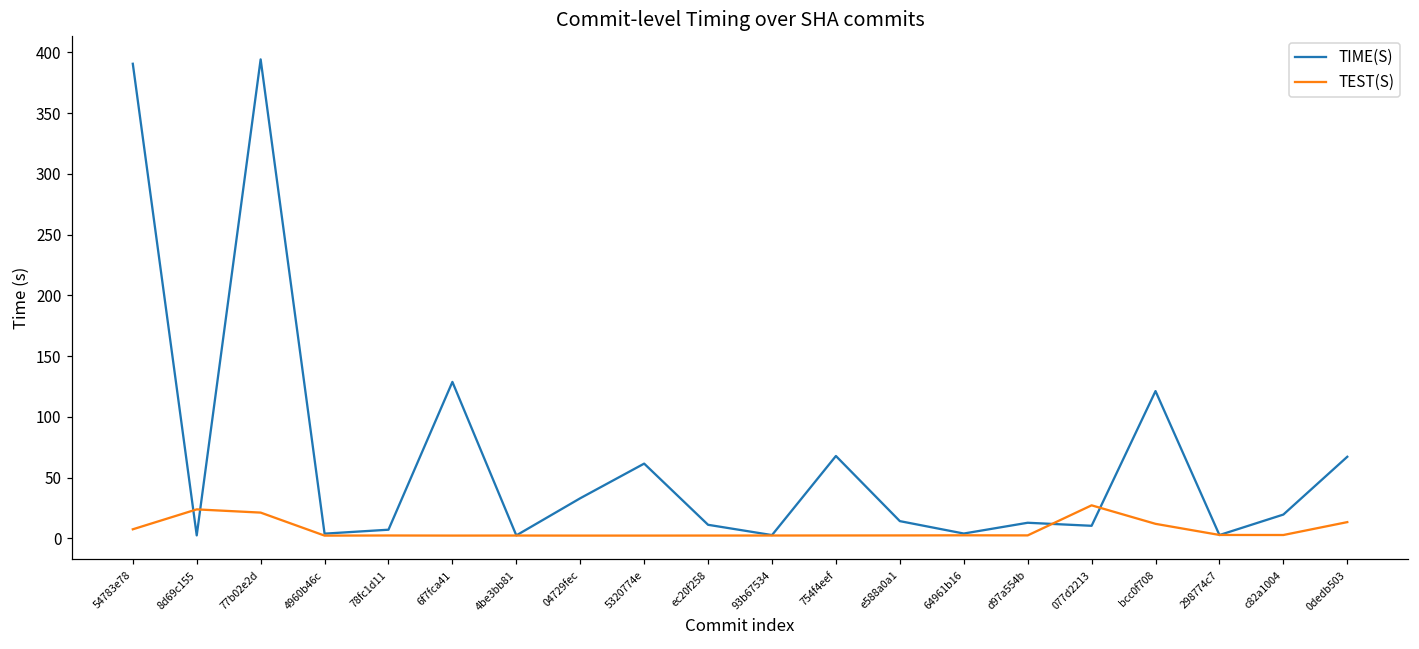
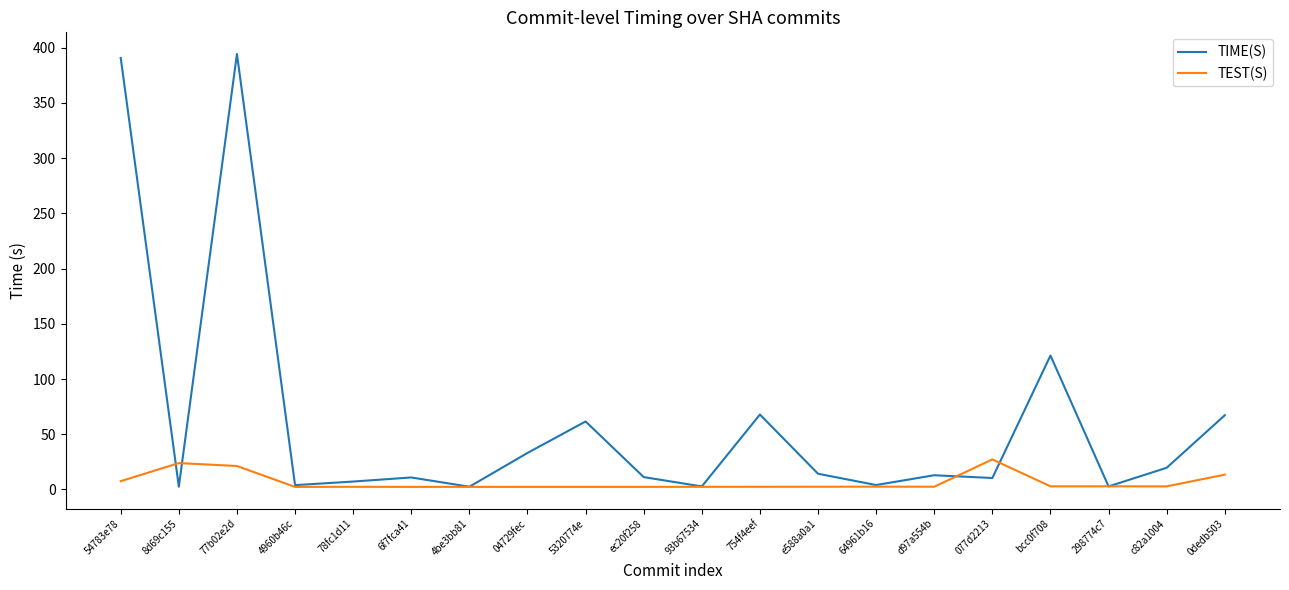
TIME(S), 6f7fca41: 129 -> 11
TEST(S), bcc0f708: 12 -> 3
